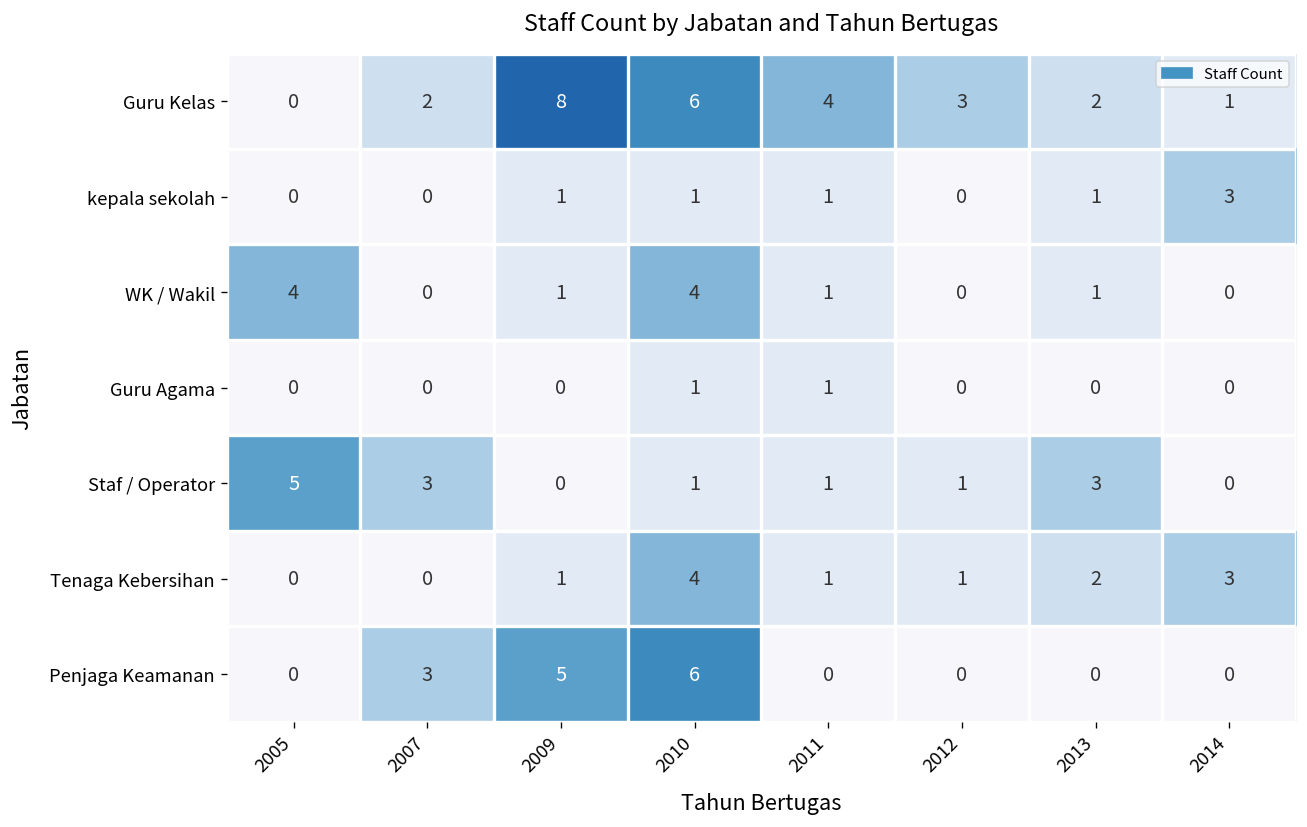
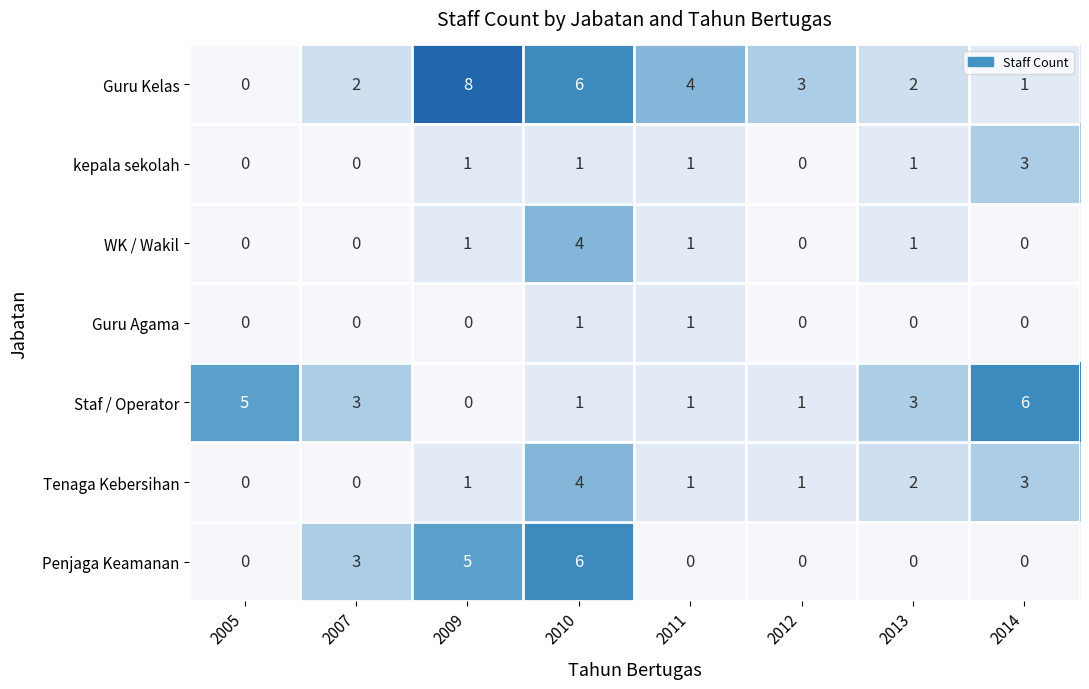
WK / Wakil, 2005: 4 -> 0
Staf / Operator, 2014: 0 -> 6
